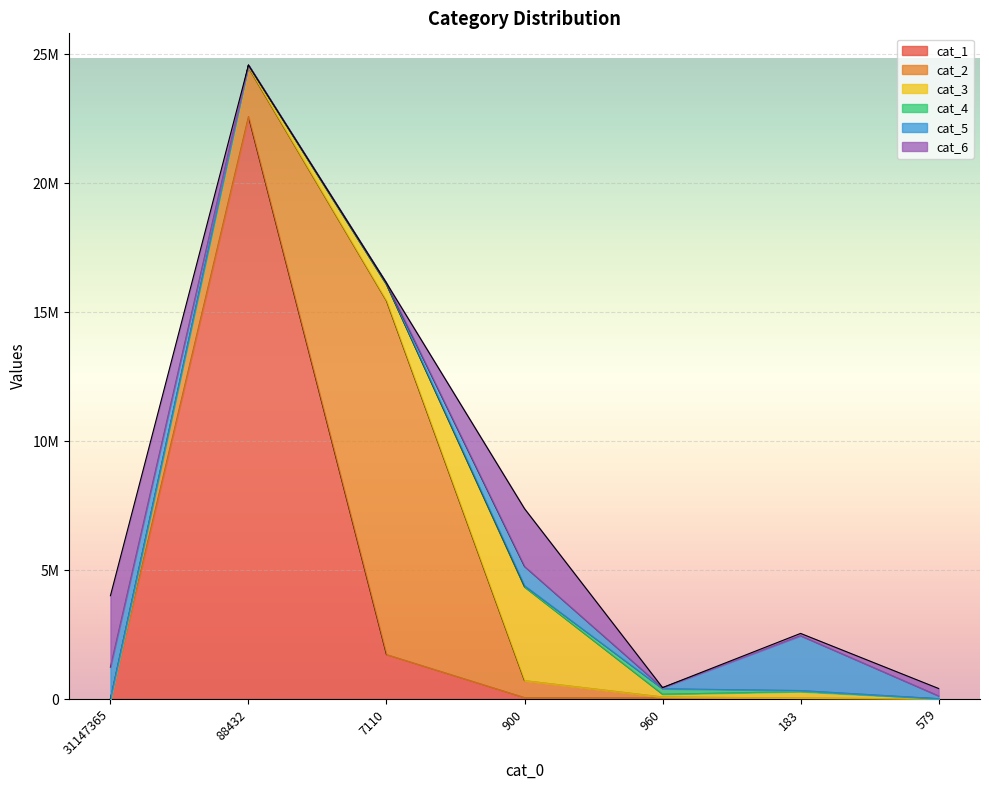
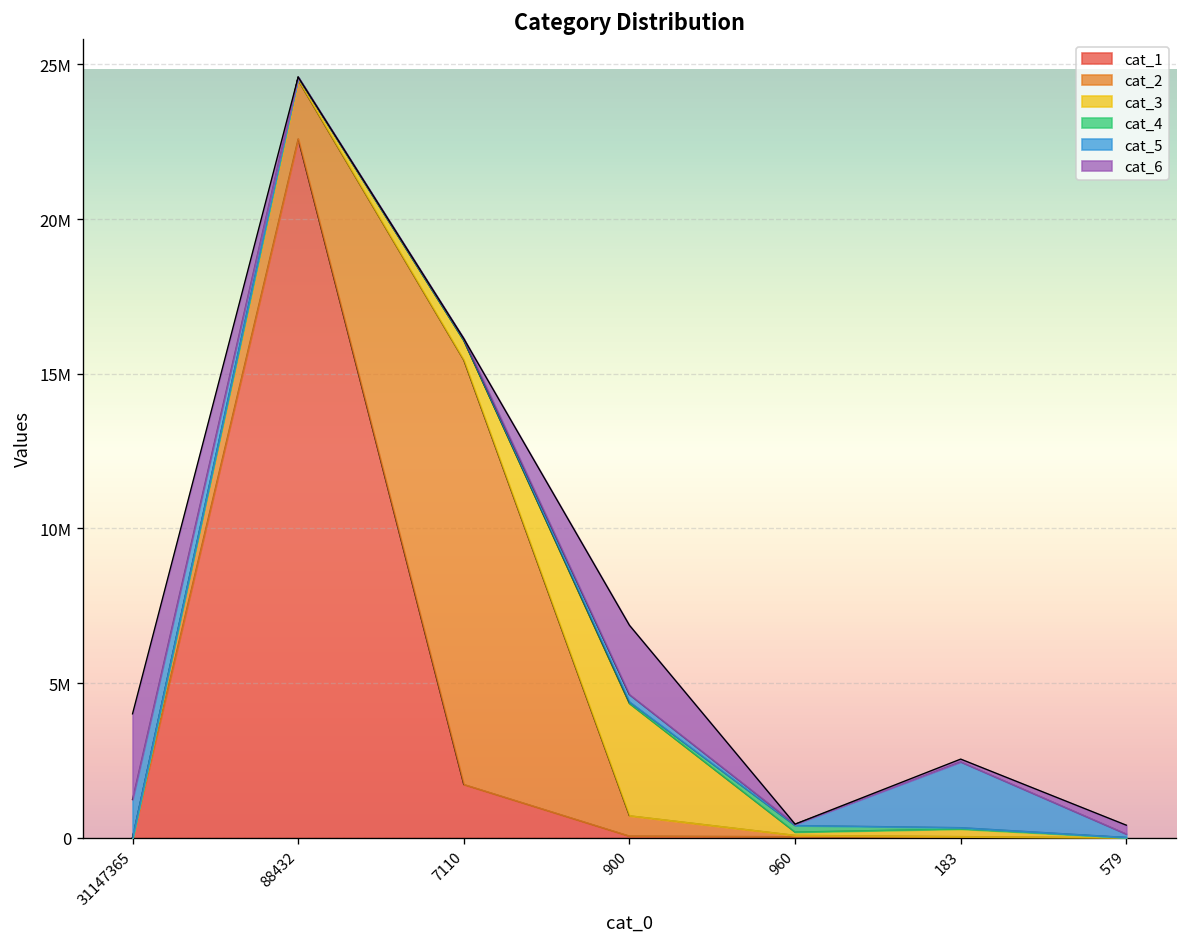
cat_5, 900: 700000 -> 200000
